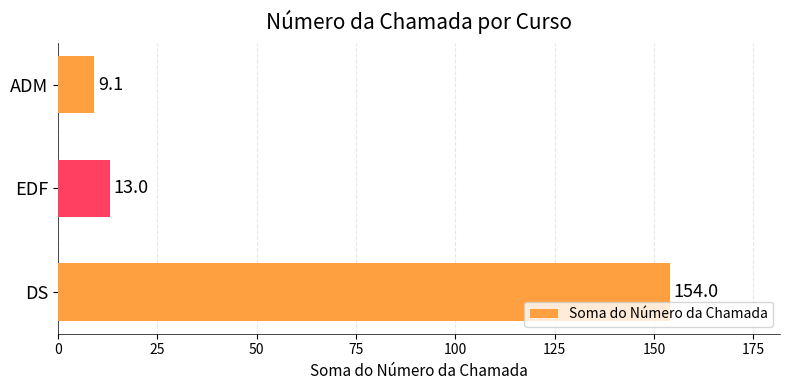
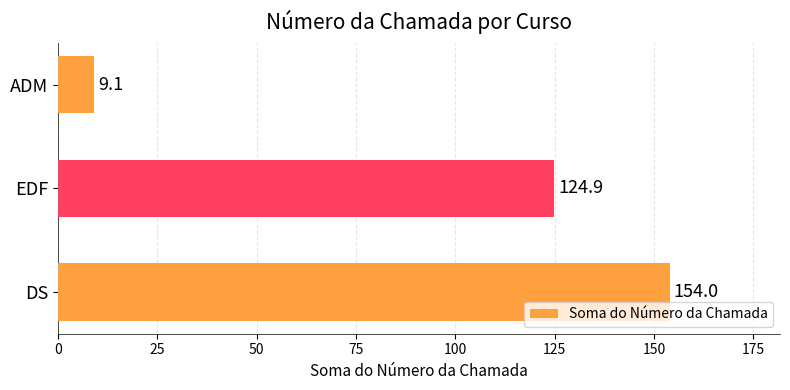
EDF: 13.0 -> 124.9
